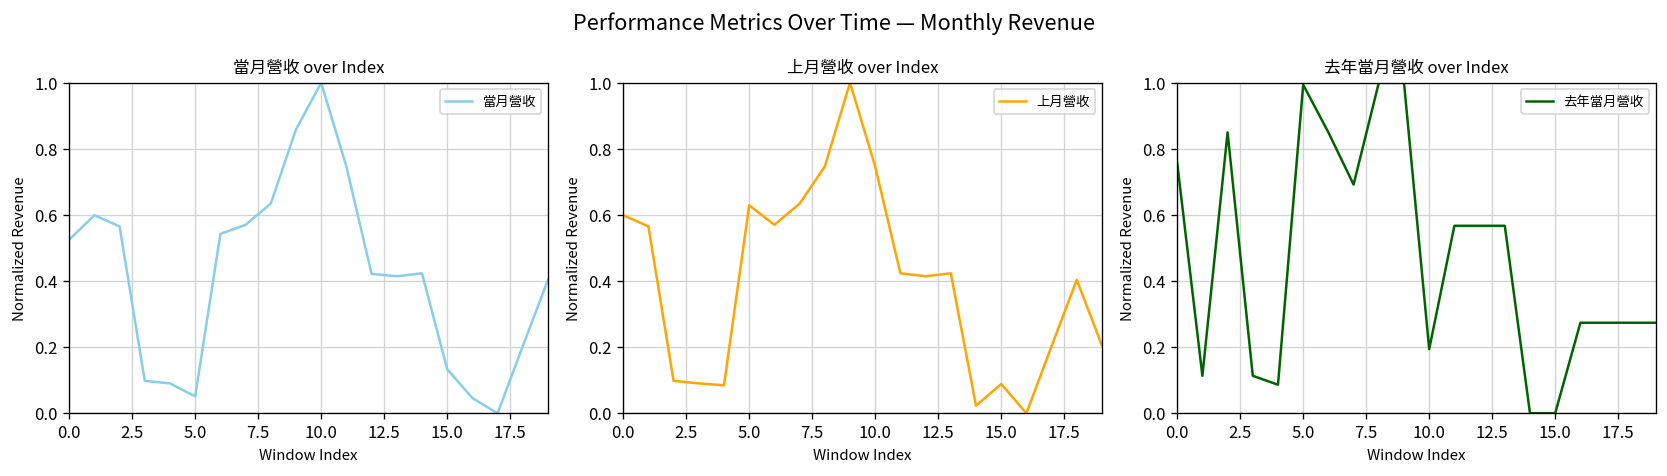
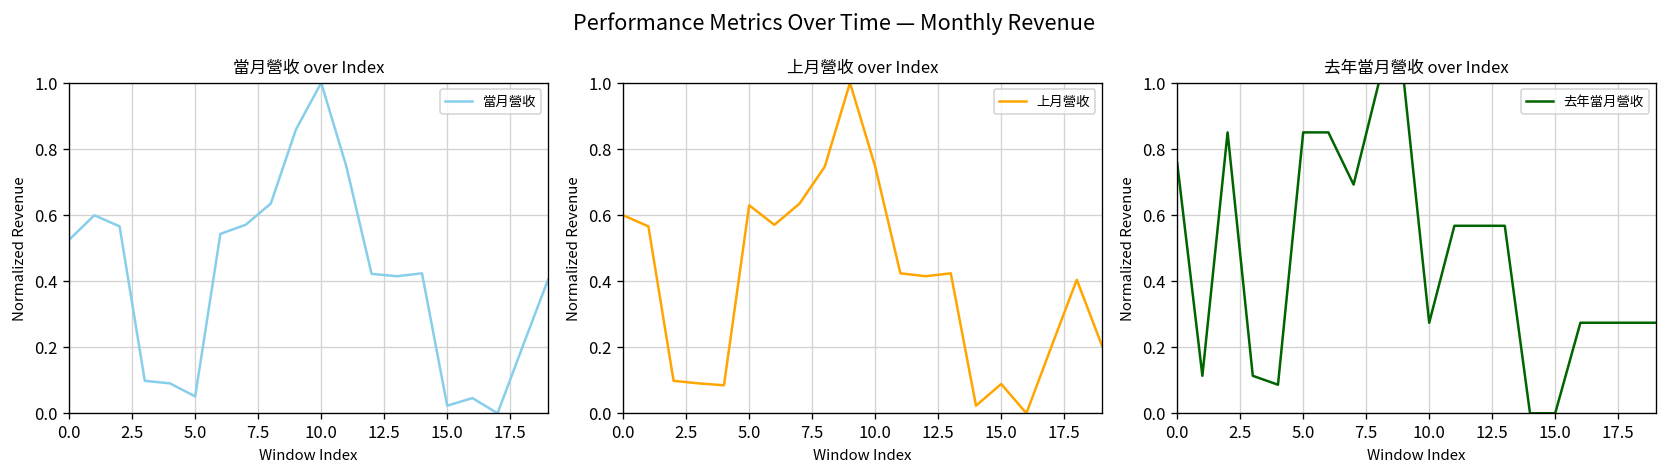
當月營收 over Index, 15.0: 0.13 -> 0.02
去年當月營收 over Index, 5.0: 0.99 -> 0.85
去年當月營收 over Index, 10.0: 0.19 -> 0.27
